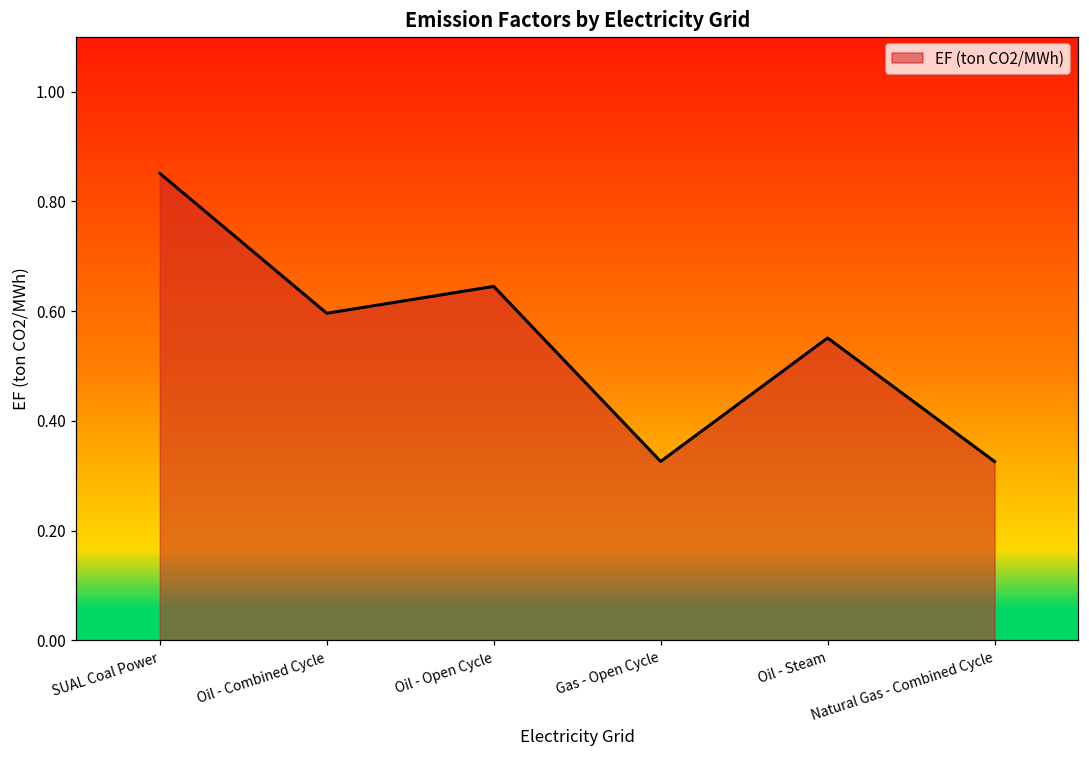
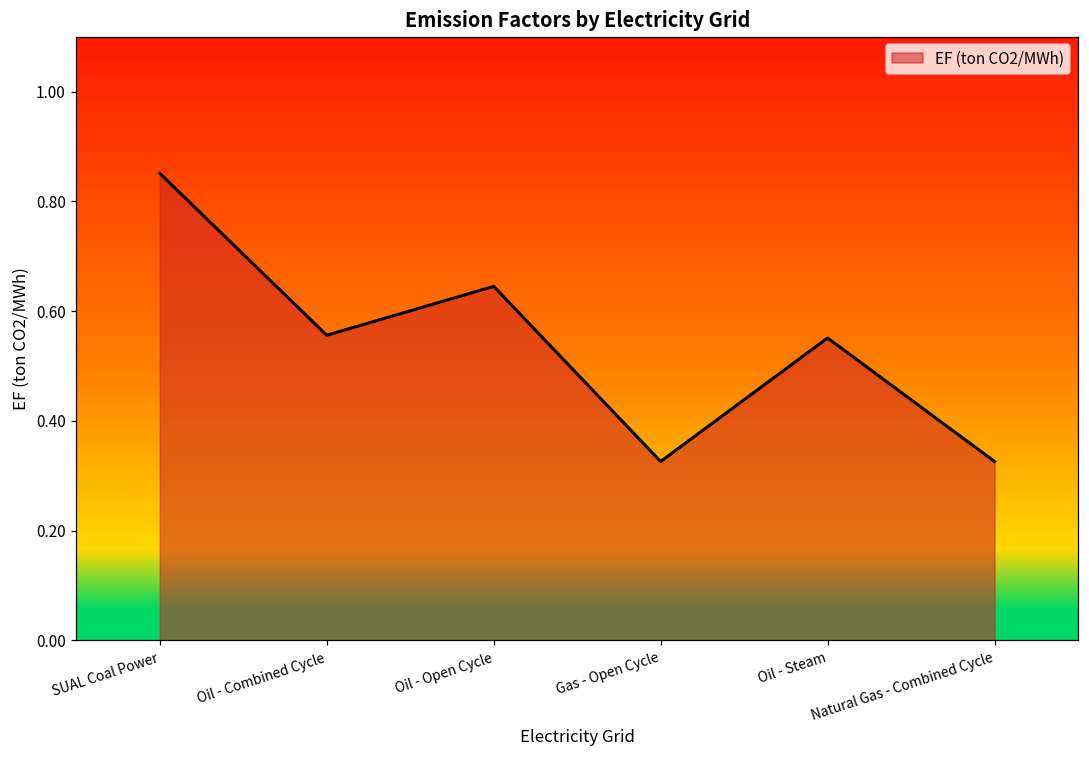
Oil - Combined Cycle: 0.60 -> 0.56
